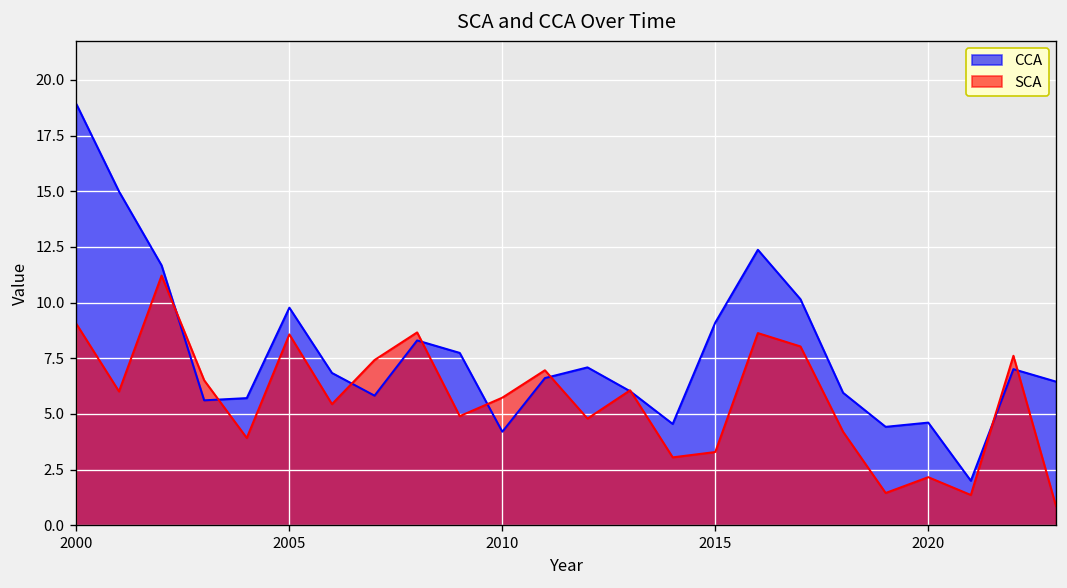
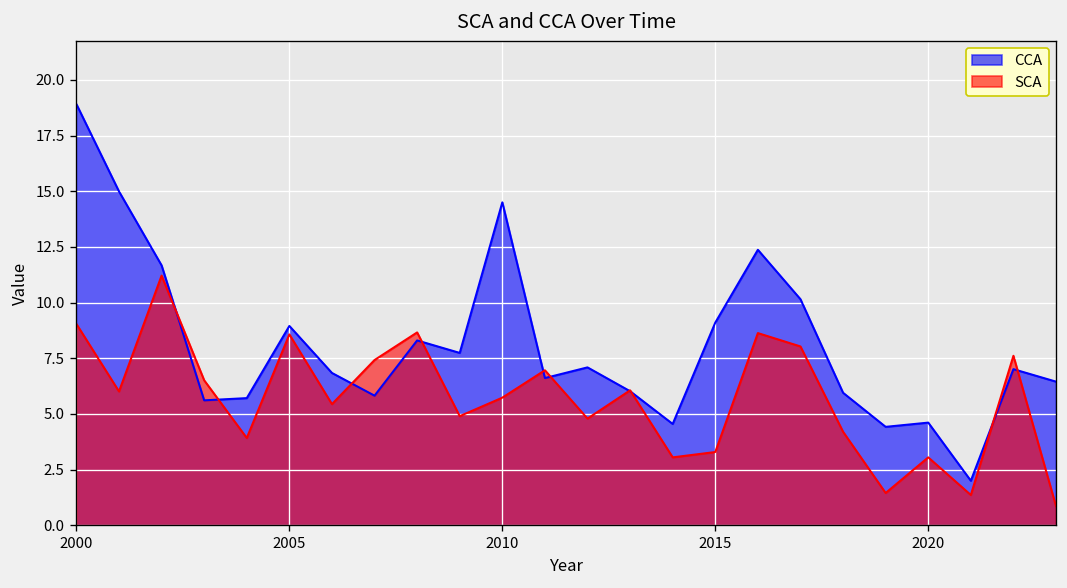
CCA, 2005: 9.8 -> 9.0
CCA, 2010: 4.2 -> 14.5
SCA, 2020: 2.2 -> 3.1
